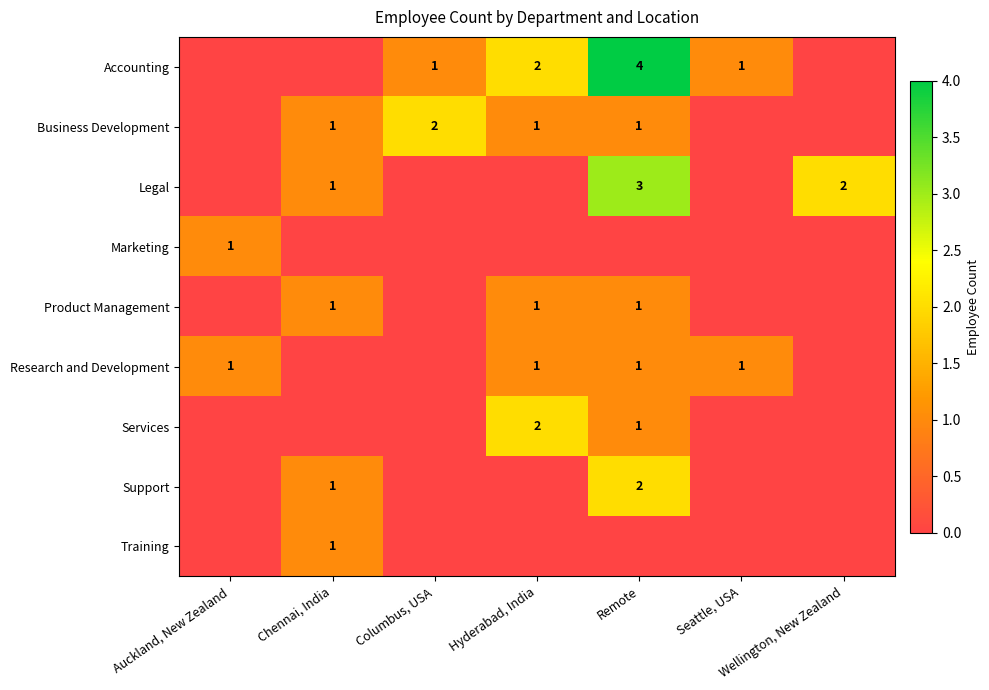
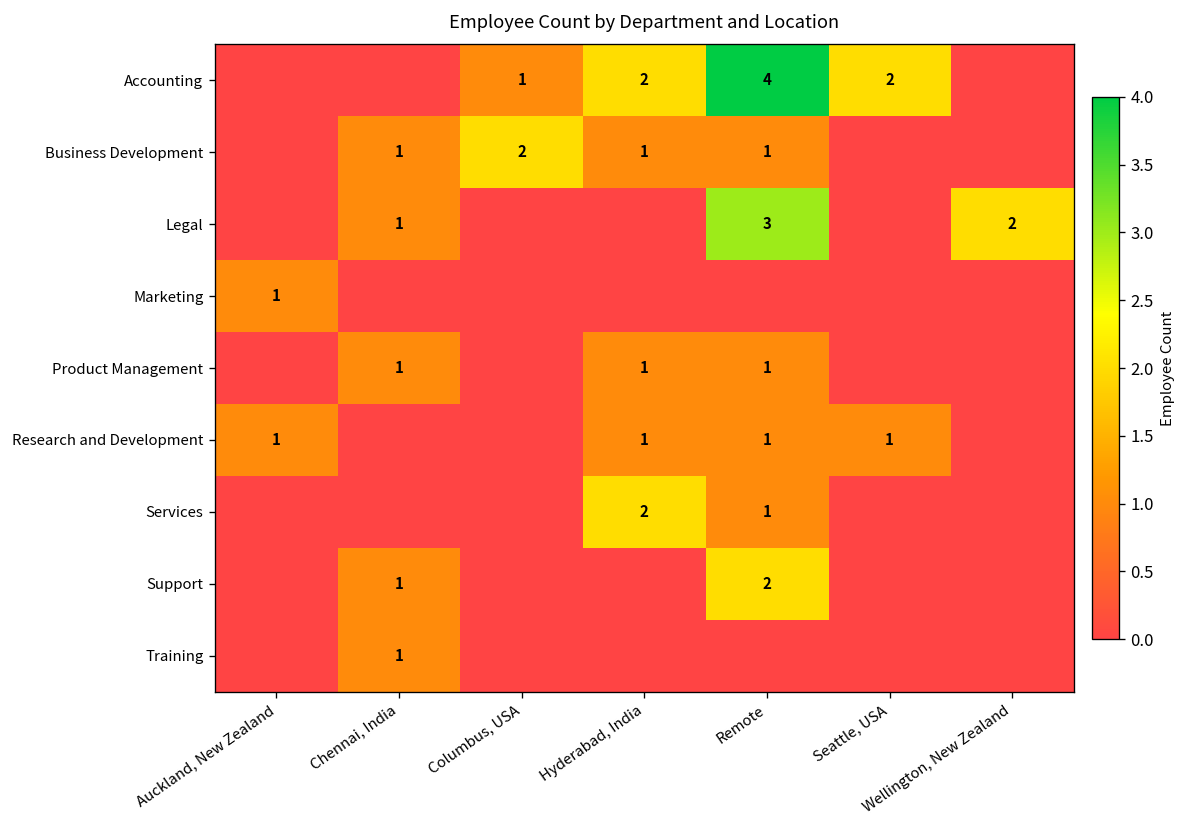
Accounting, Seattle, USA: 1 -> 2
